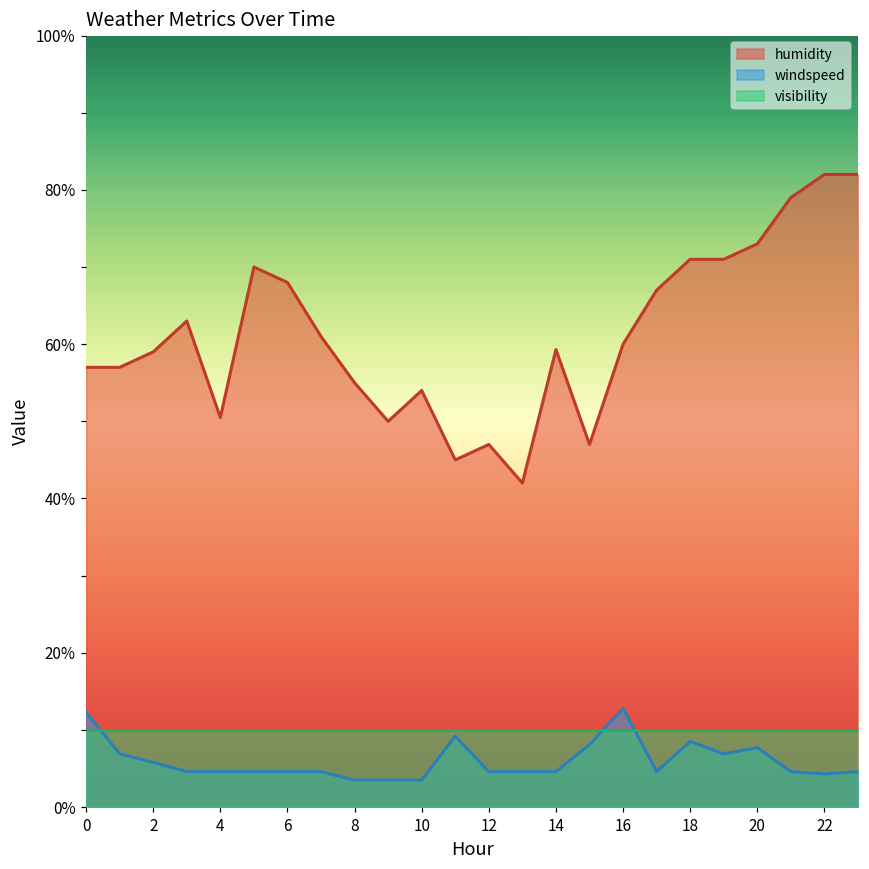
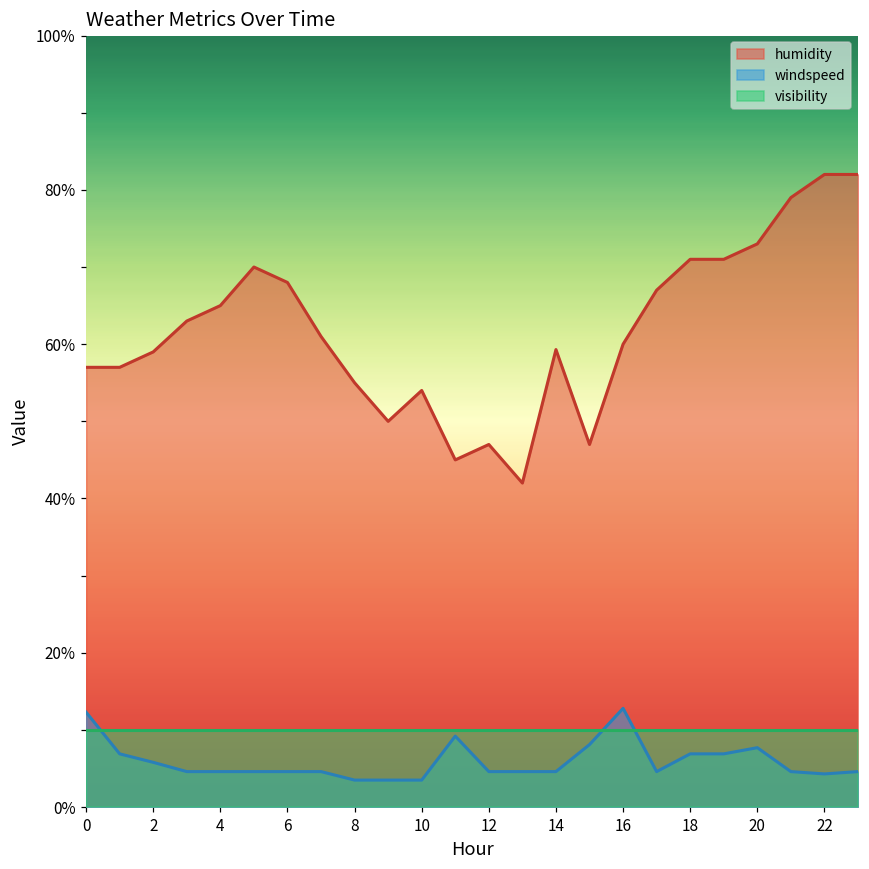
humidity, 4: 51% -> 65%
windspeed, 18: 9% -> 7%
